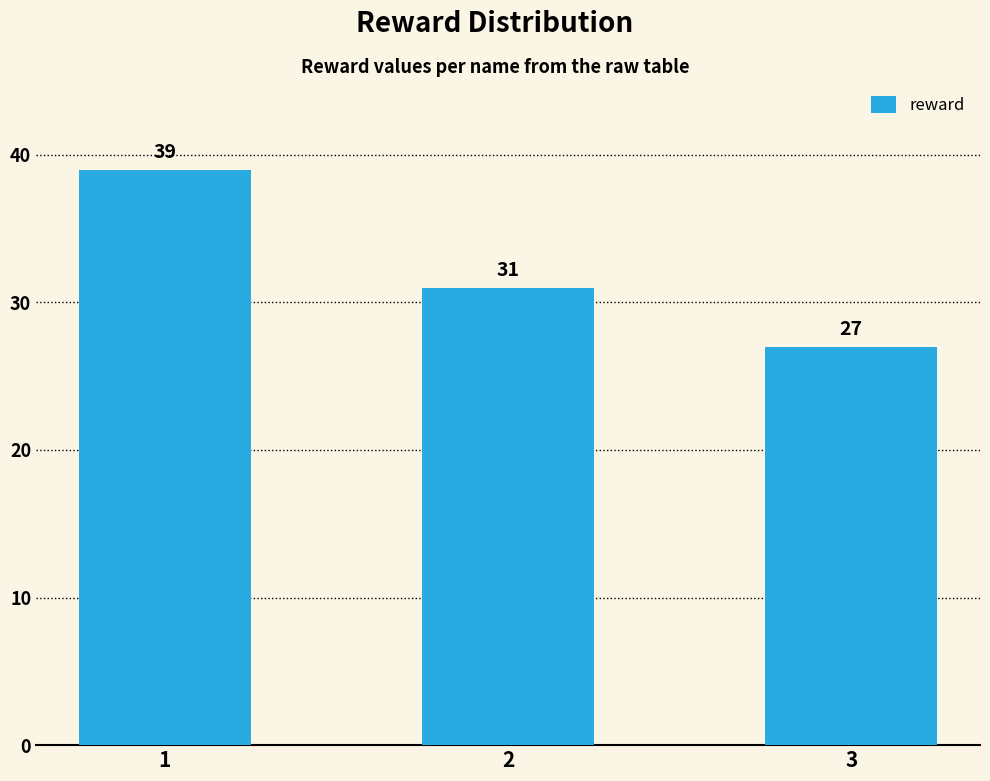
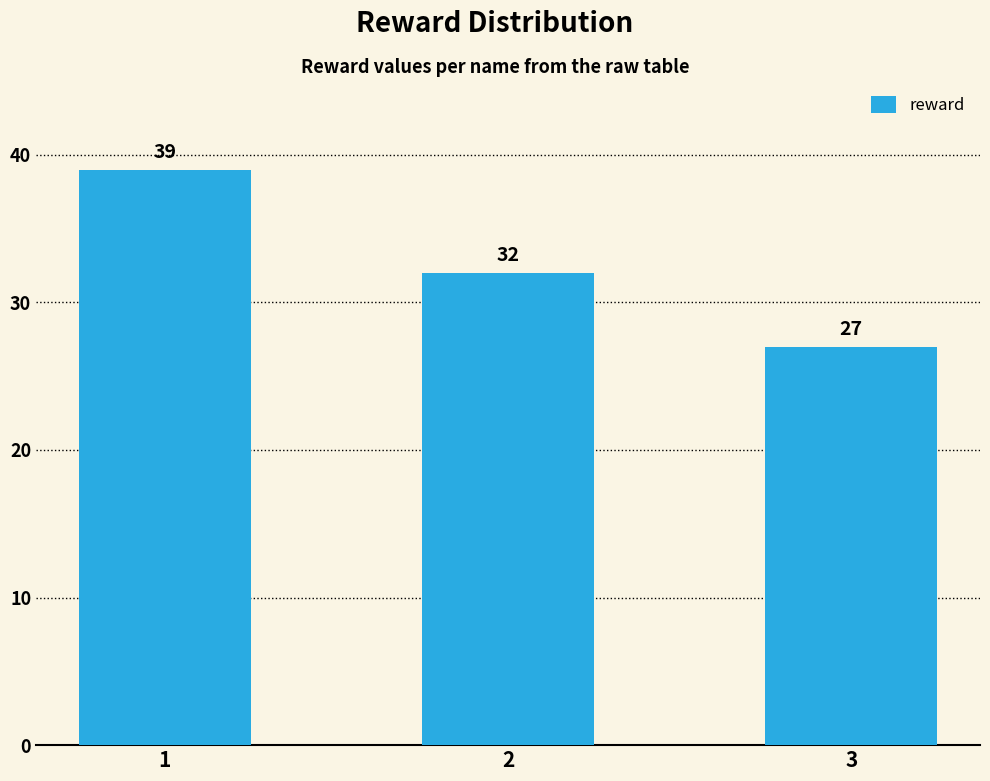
2: 31 -> 32
